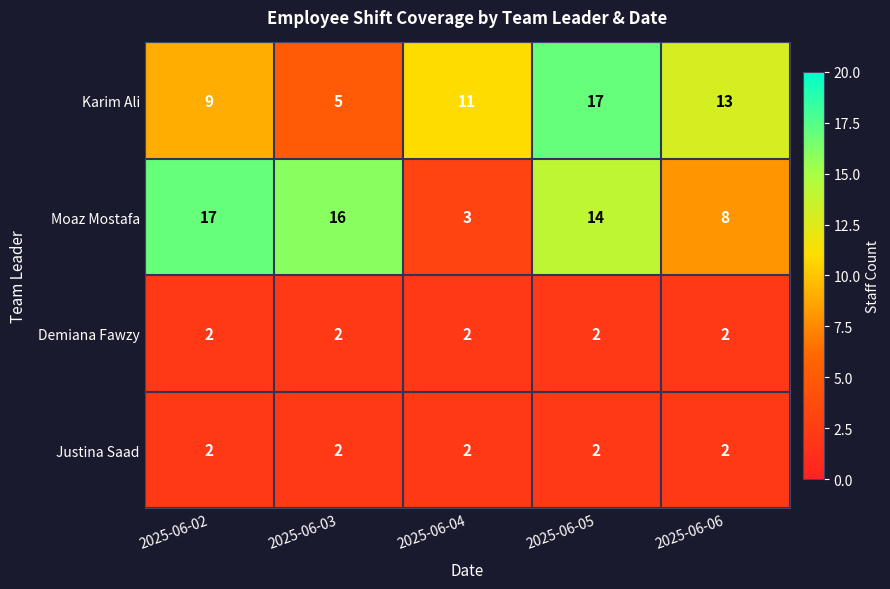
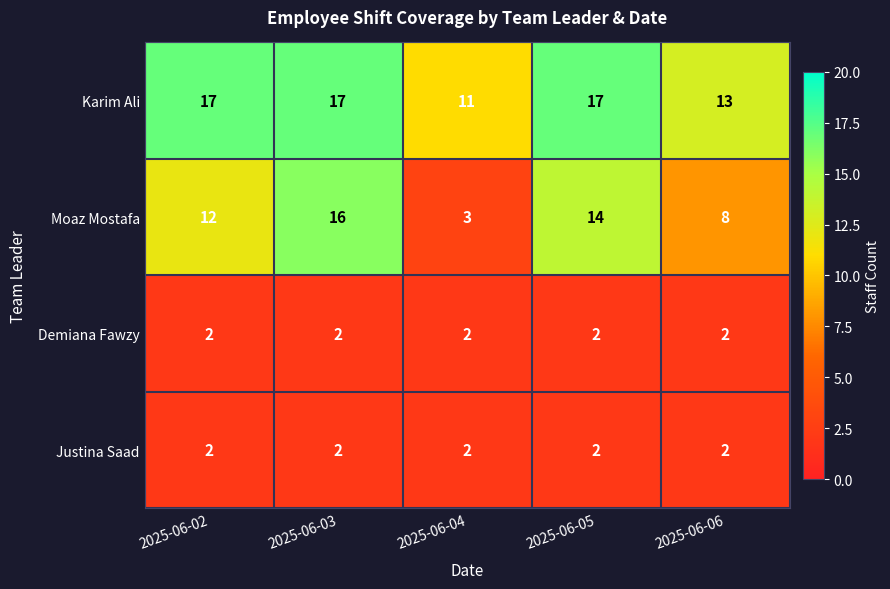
Karim Ali, 2025-06-02: 9 -> 17
Karim Ali, 2025-06-03: 5 -> 17
Moaz Mostafa, 2025-06-02: 17 -> 12
